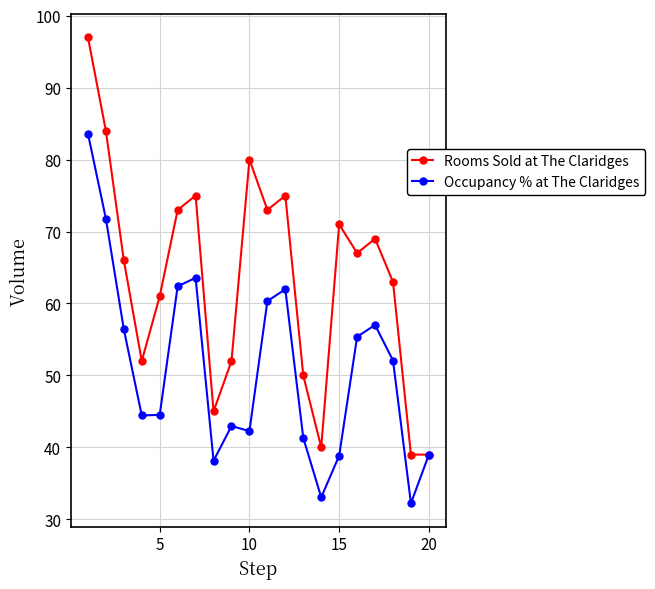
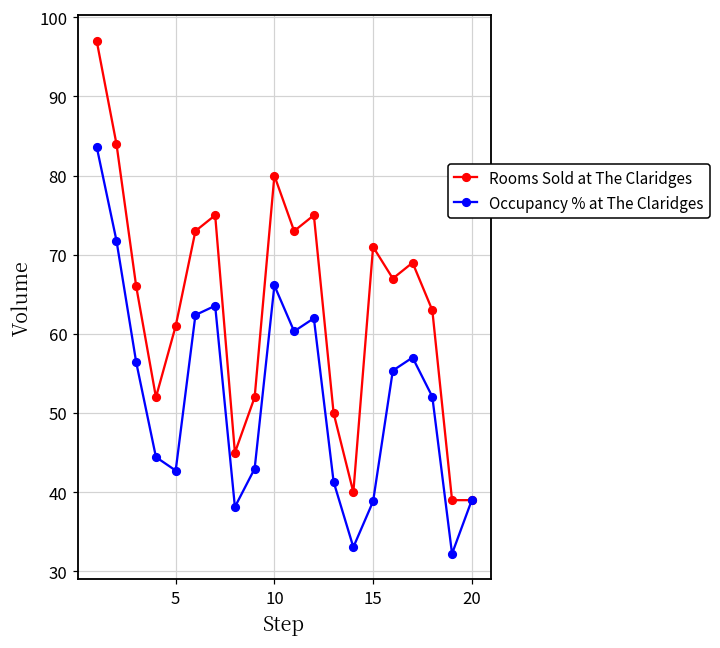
Occupancy % at The Claridges, 5: 45 -> 43
Occupancy % at The Claridges, 10: 42 -> 66
